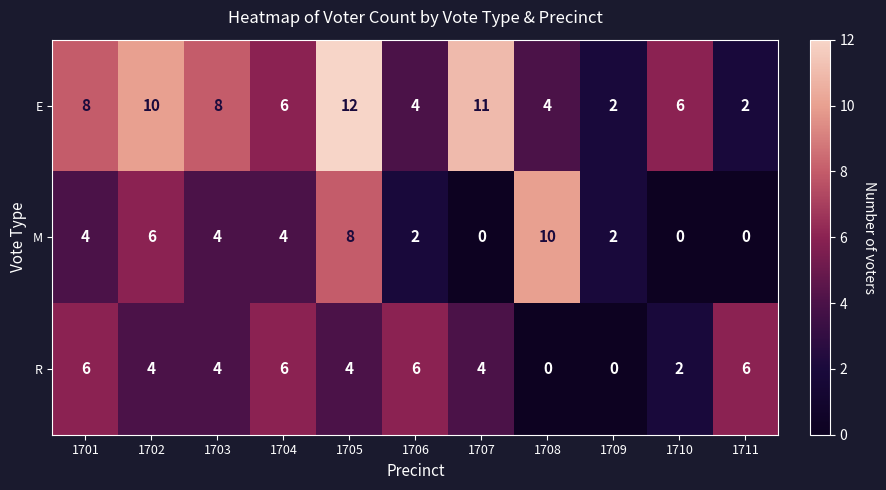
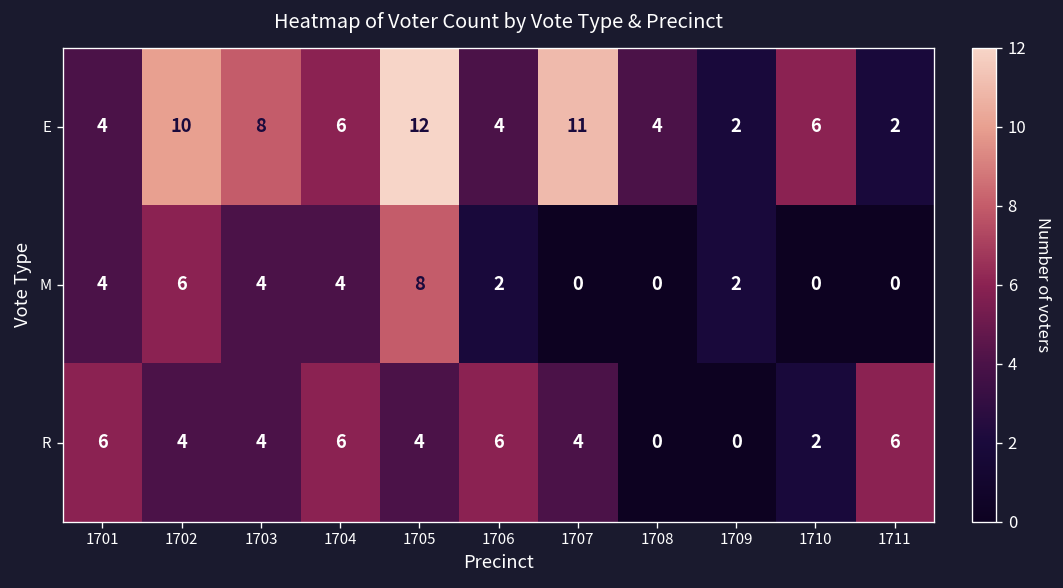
E, 1701: 8 -> 4
M, 1708: 10 -> 0
